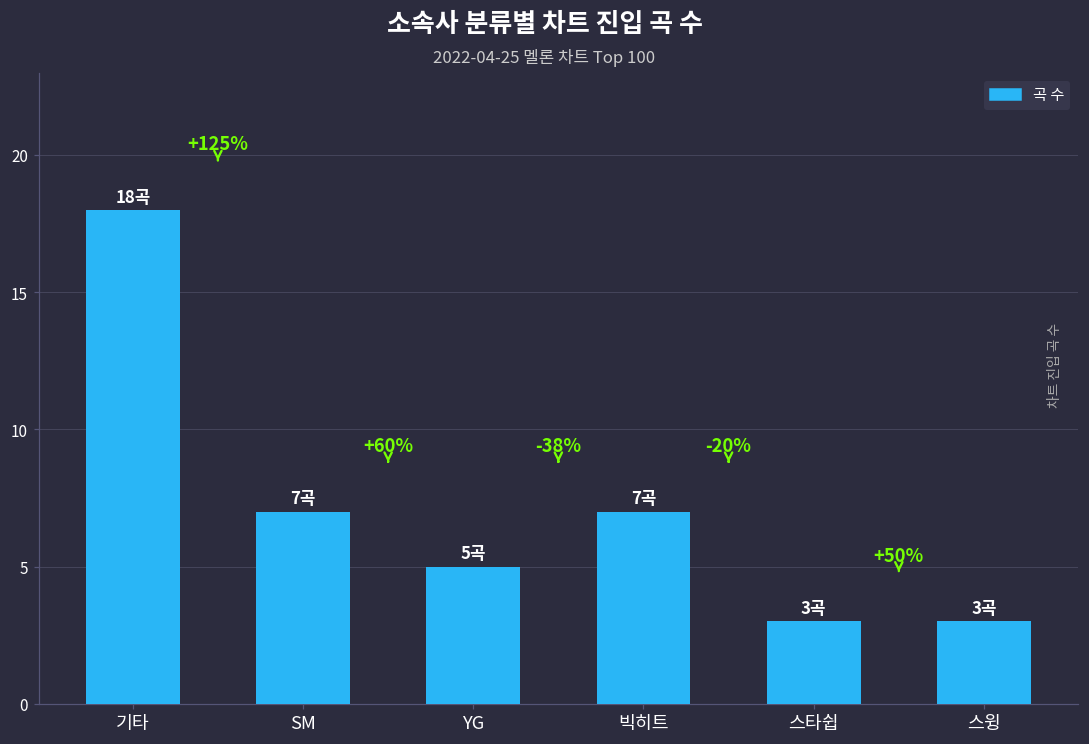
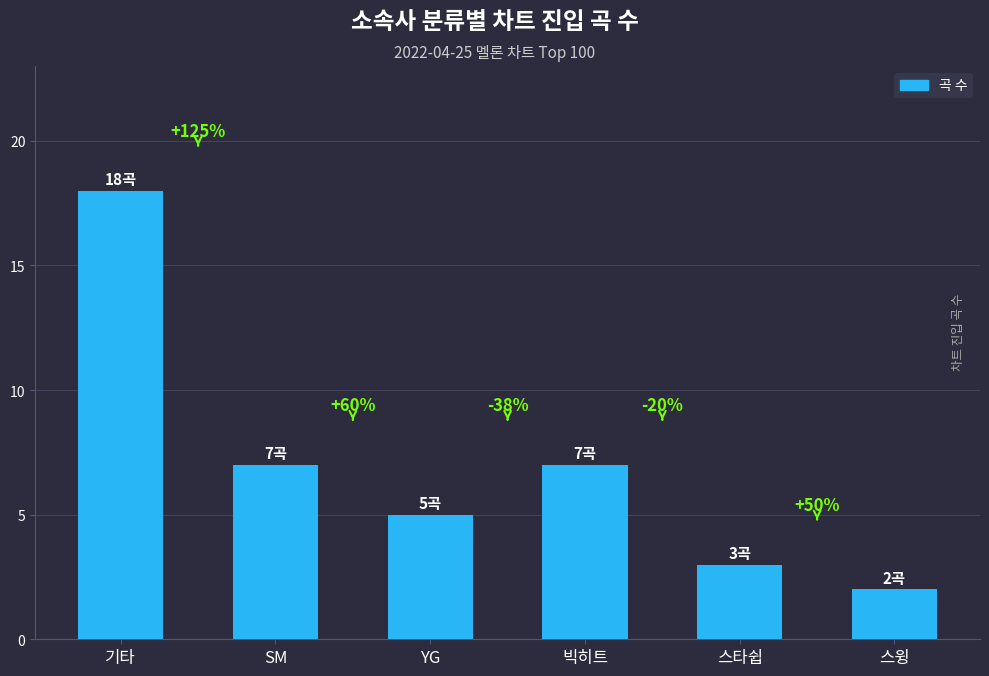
스윙: 3곡 -> 2곡
